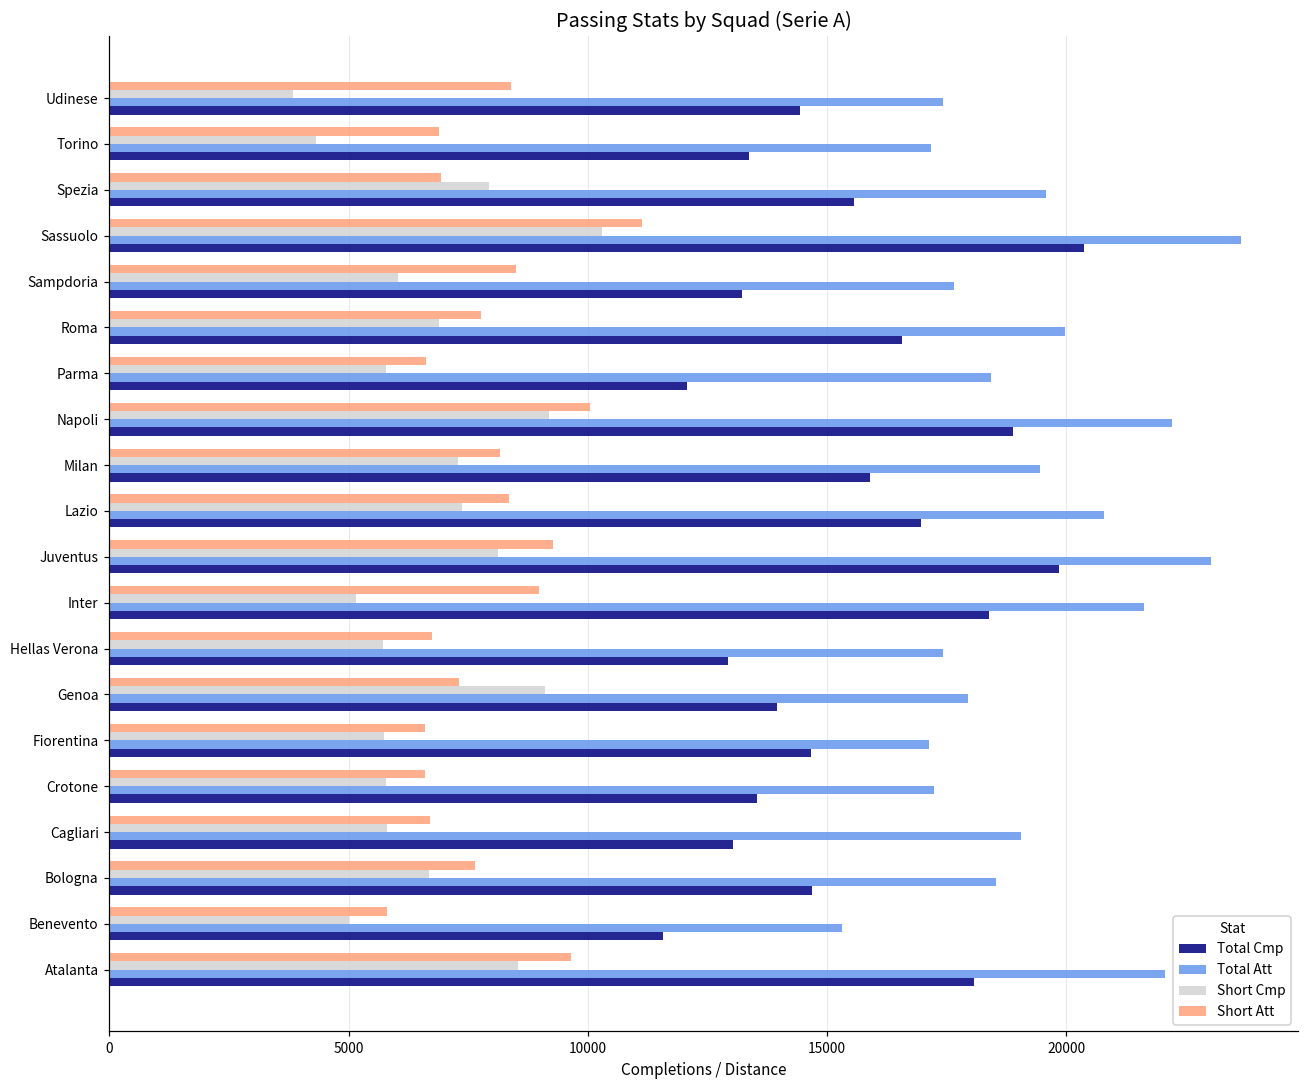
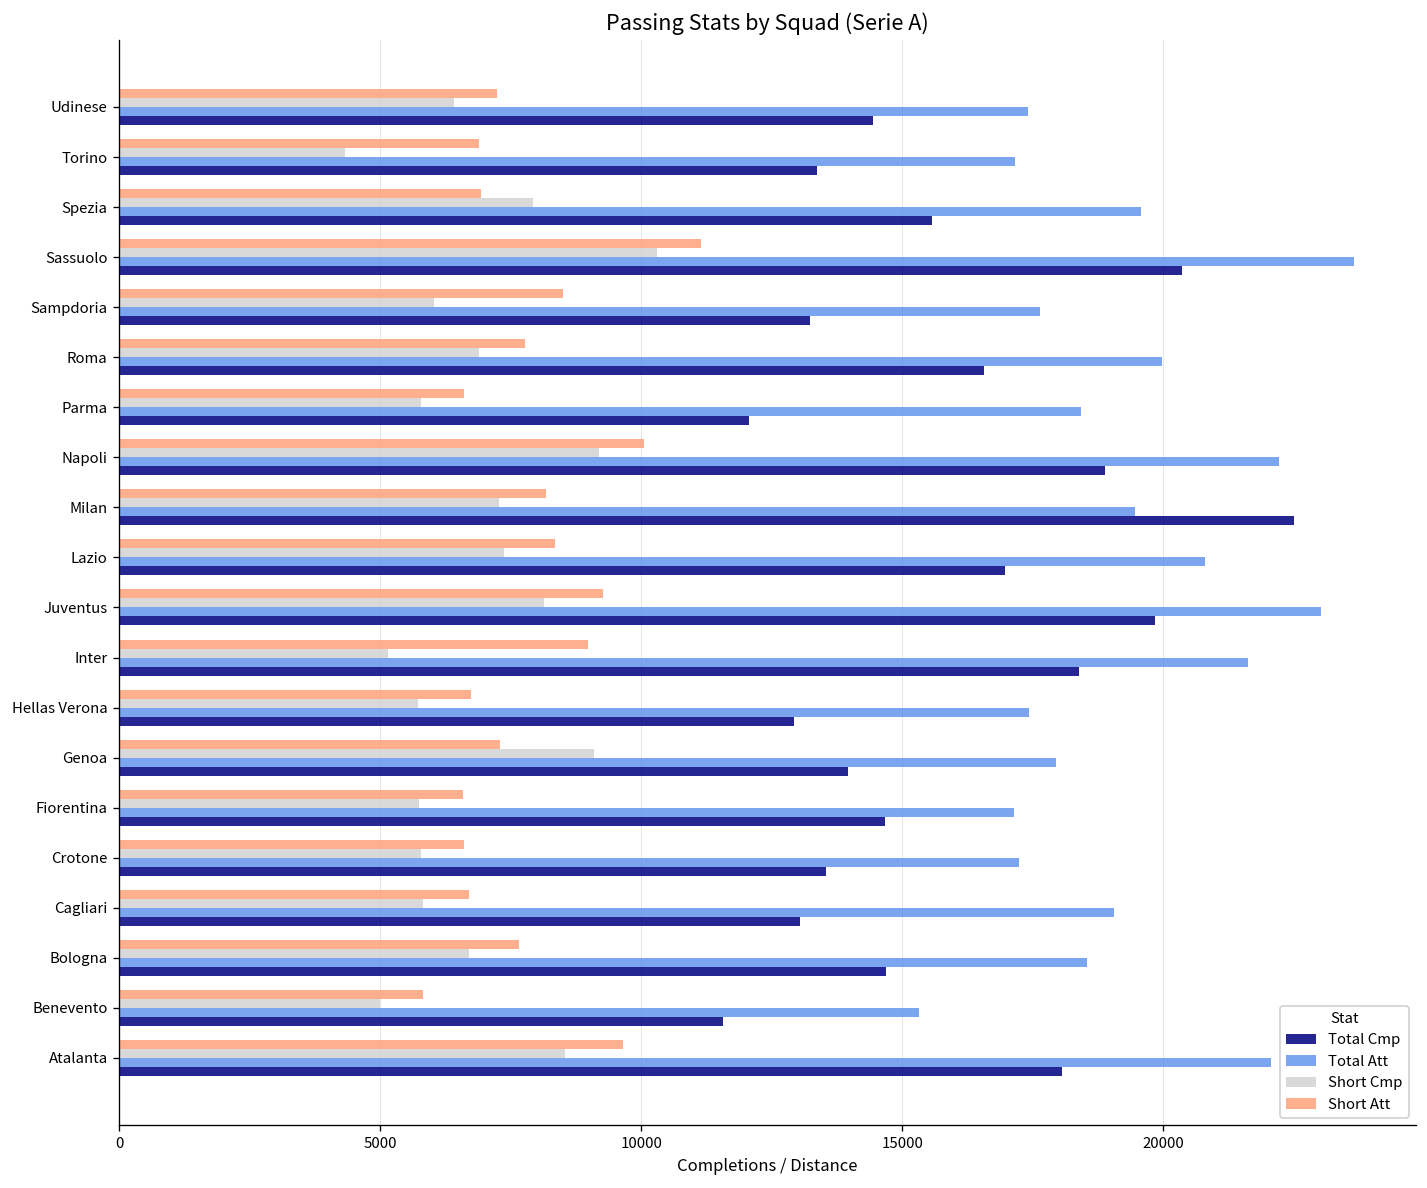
Short Att, Udinese: 8400 -> 7200
Short Cmp, Udinese: 3800 -> 6400
Total Cmp, Milan: 15900 -> 22500
